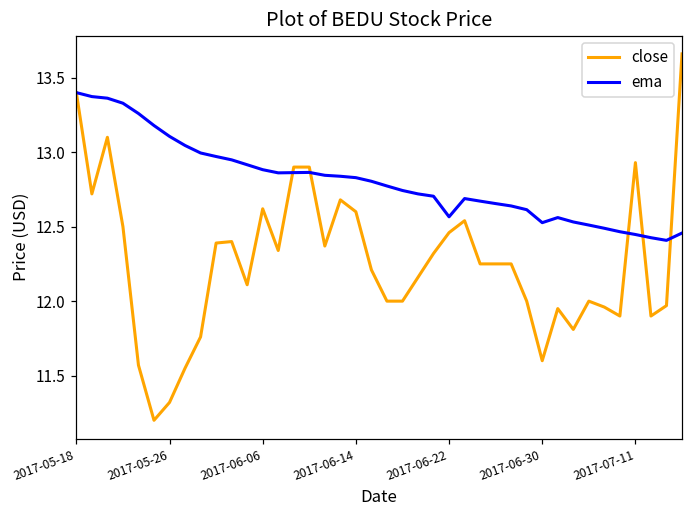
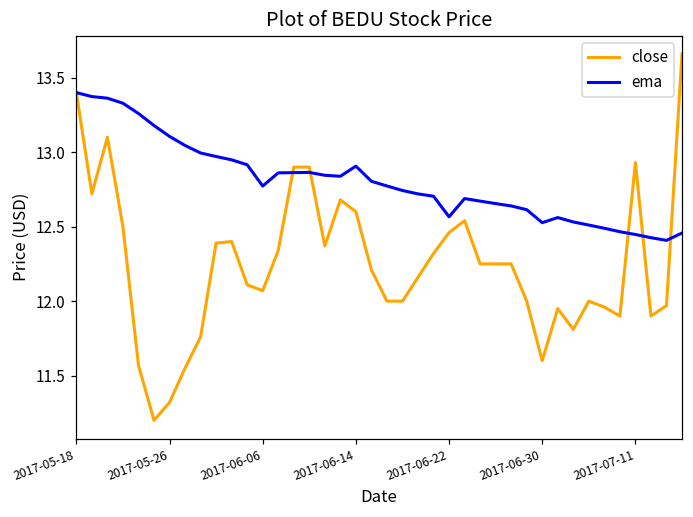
close, 2017-06-06: 12.62 -> 12.07
ema, 2017-06-06: 12.88 -> 12.77
ema, 2017-06-14: 12.83 -> 12.91
